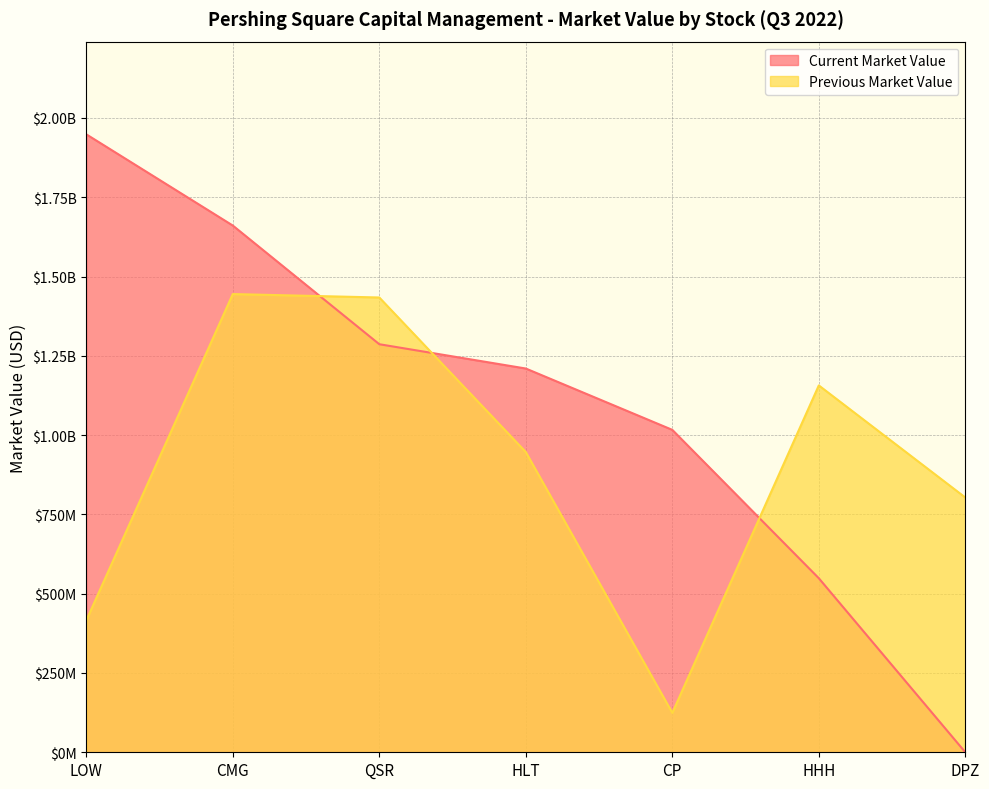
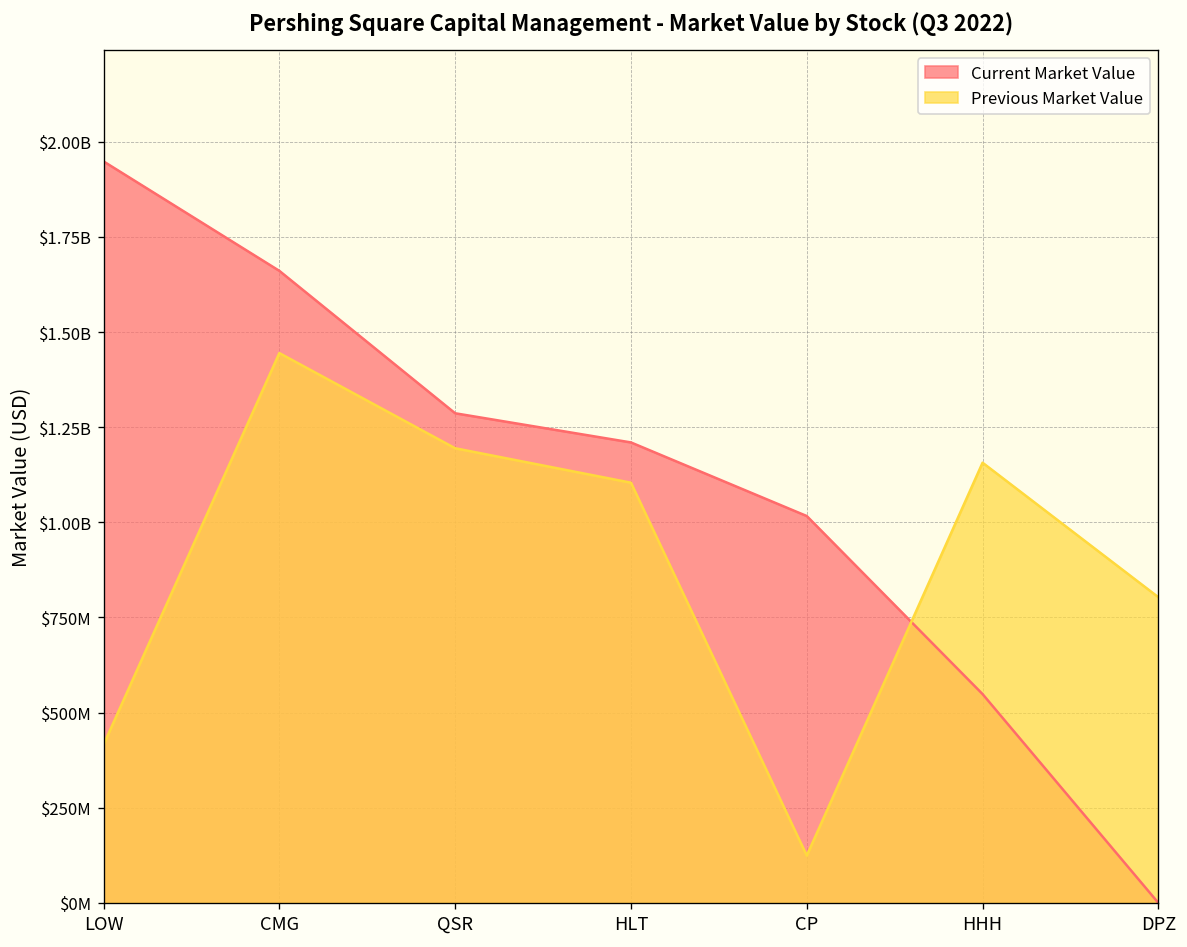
Previous Market Value, QSR: $1430000000 -> $1190000000
Previous Market Value, HLT: $950000000 -> $1100000000
